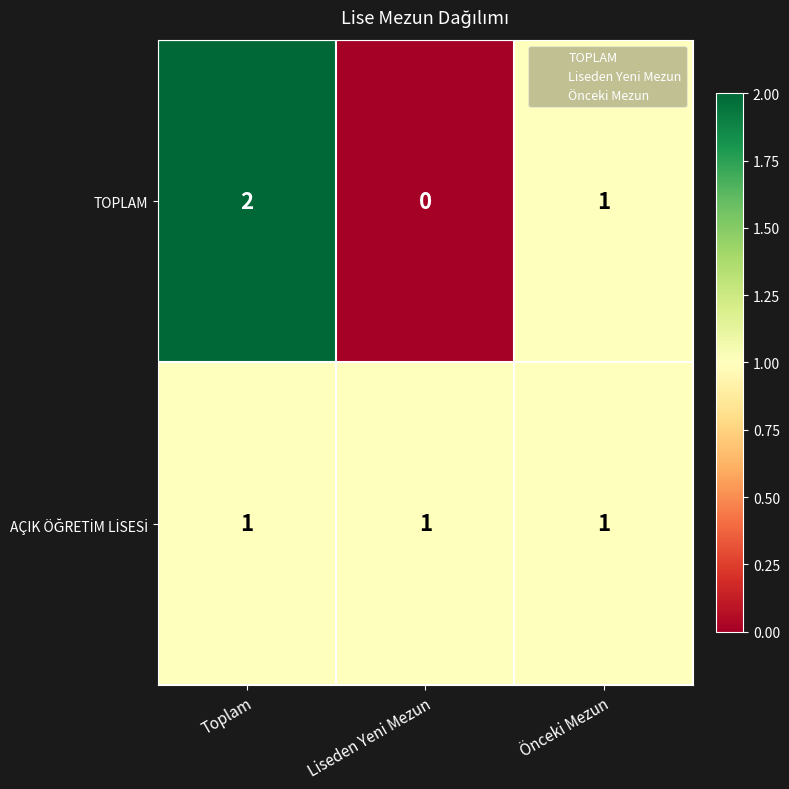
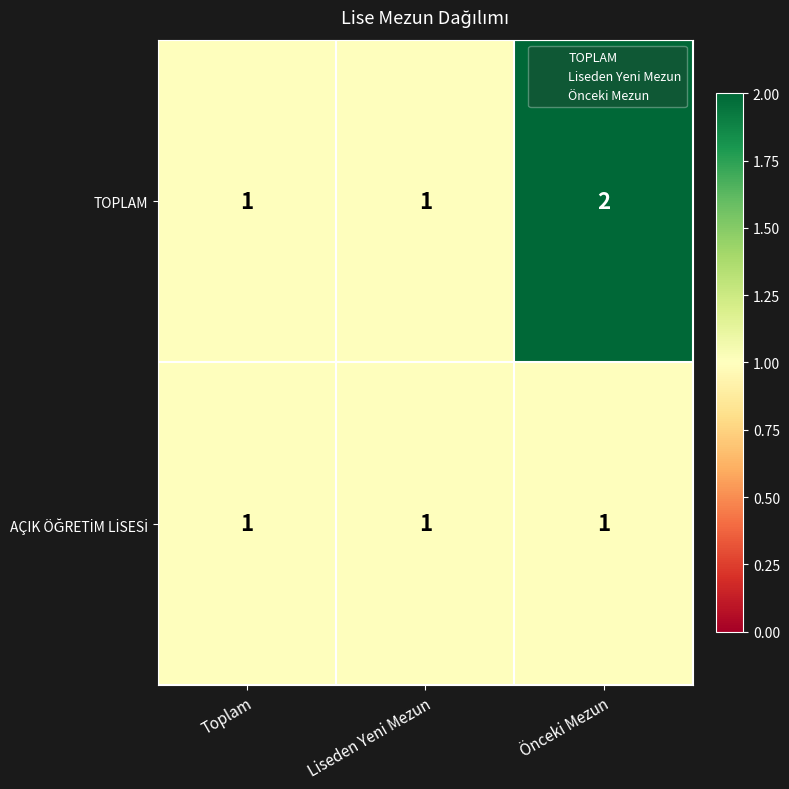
TOPLAM, Toplam: 2 -> 1
TOPLAM, Liseden Yeni Mezun: 0 -> 1
TOPLAM, Önceki Mezun: 1 -> 2
